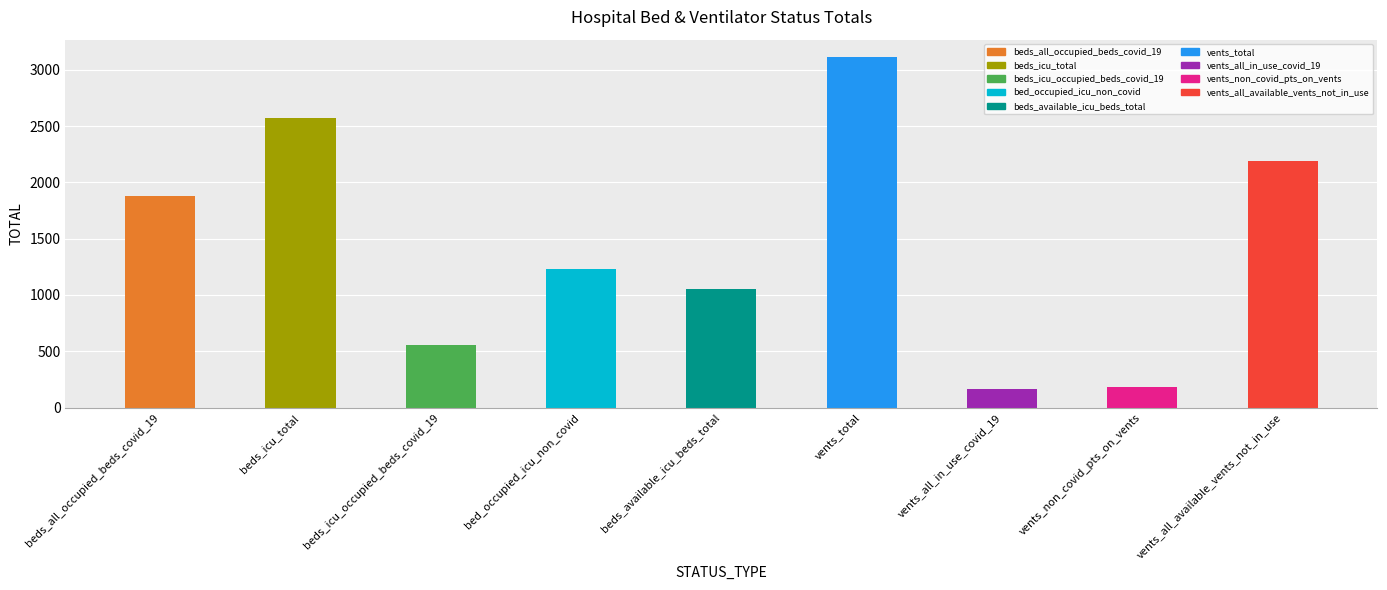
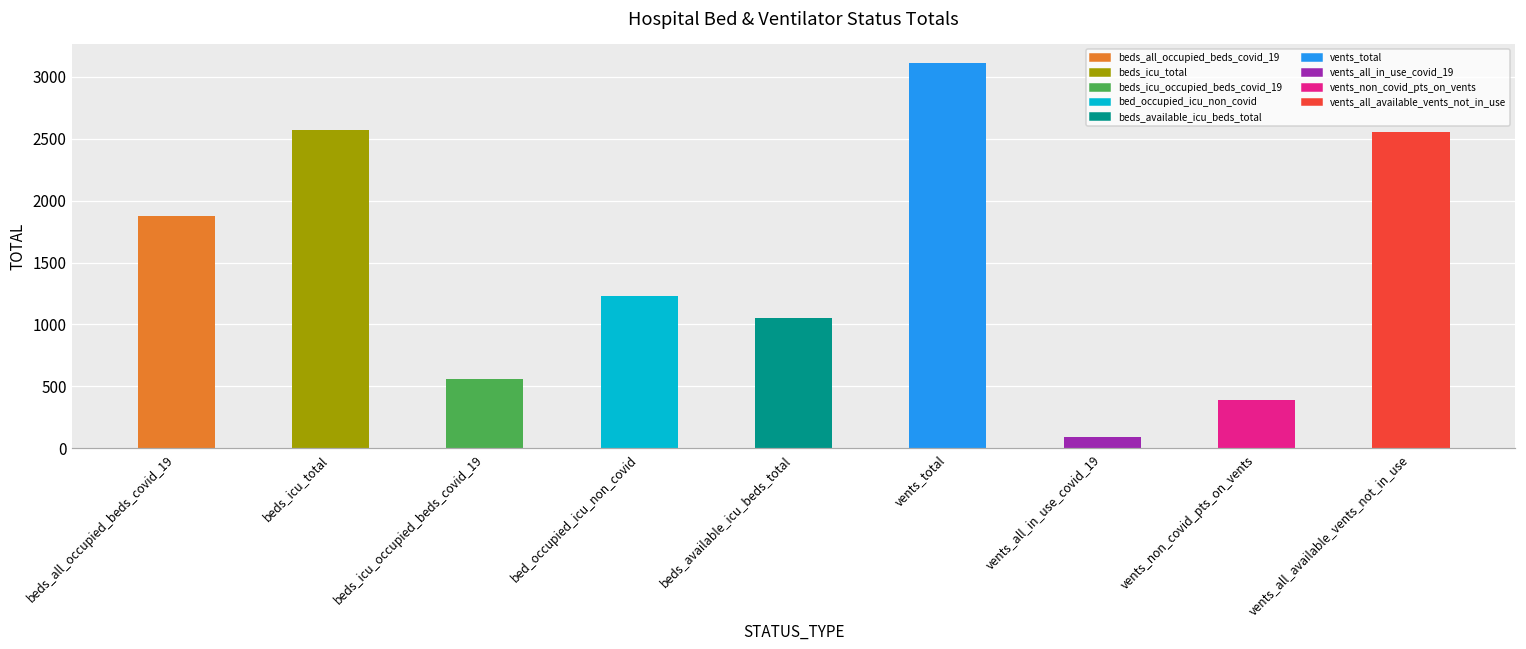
vents_all_in_use_covid_19: 160 -> 90
vents_non_covid_pts_on_vents: 180 -> 390
vents_all_available_vents_not_in_use: 2190 -> 2560
